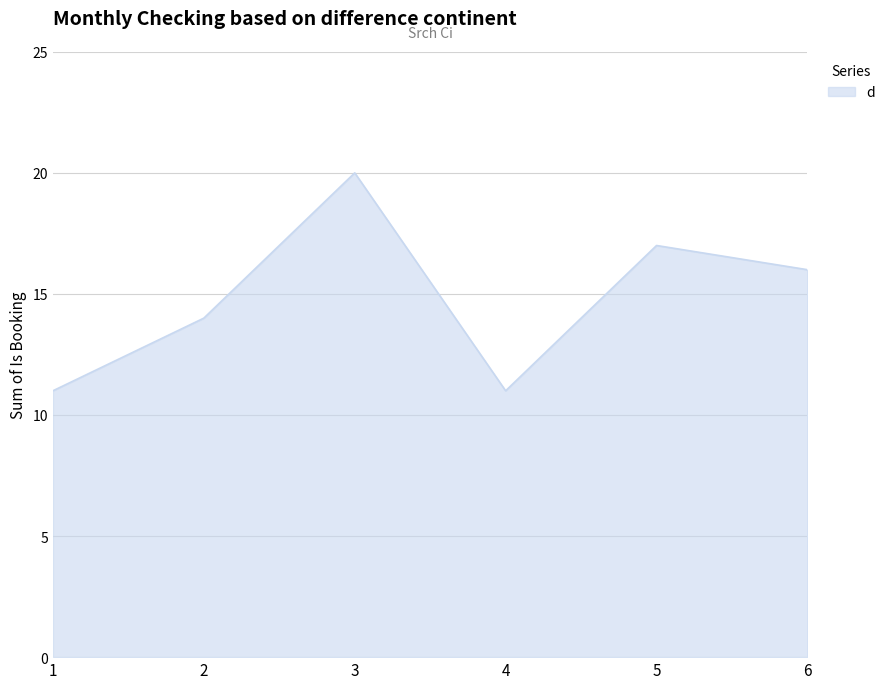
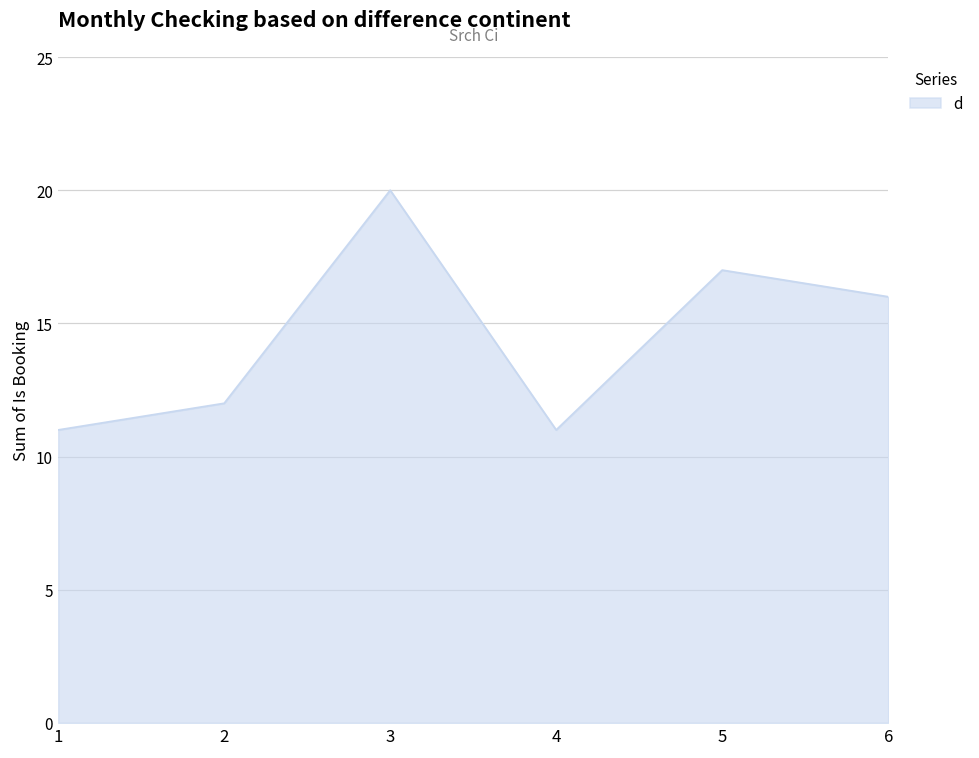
2: 14 -> 12
